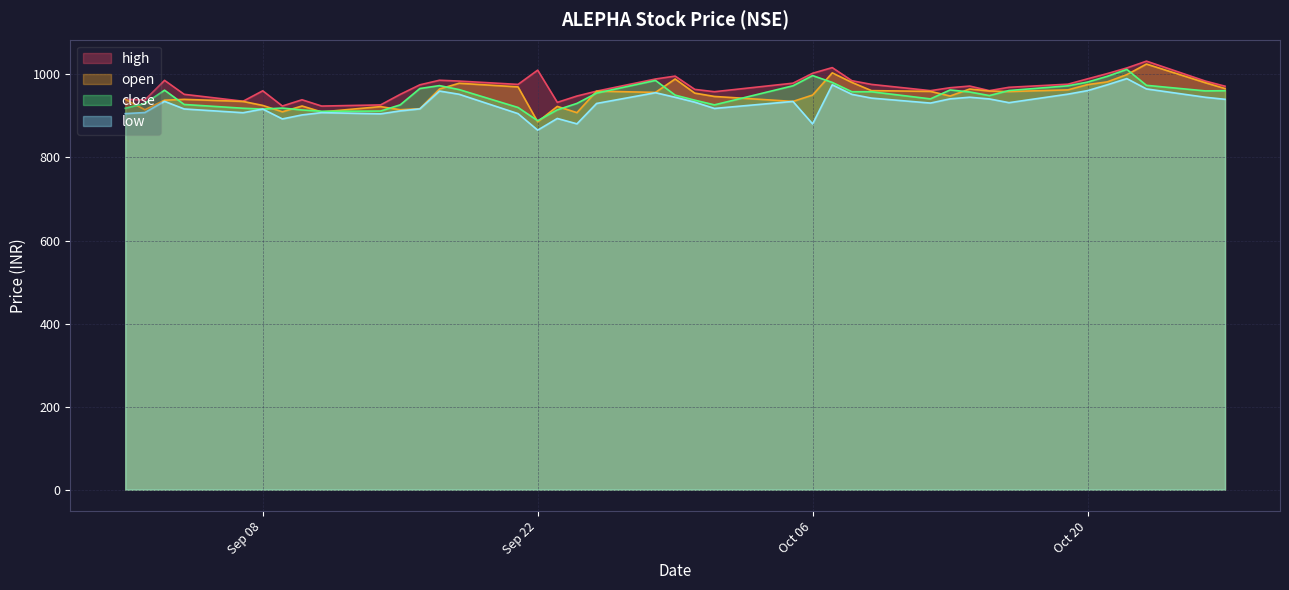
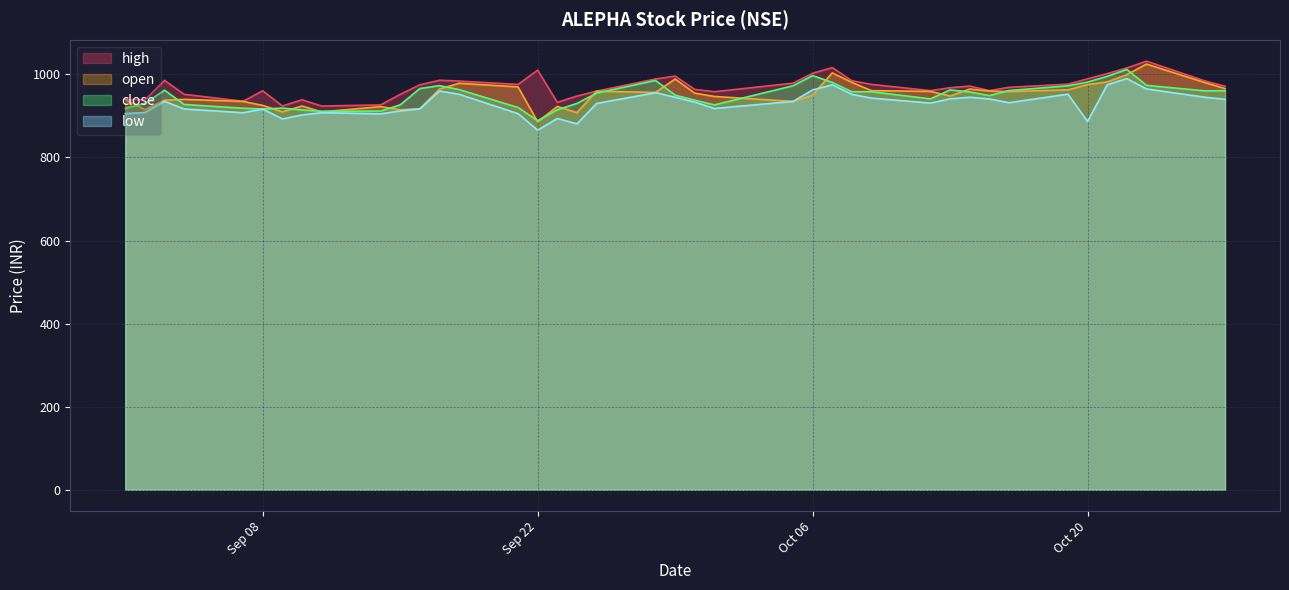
low, Oct 06: 880 -> 960
low, Oct 20: 960 -> 890
